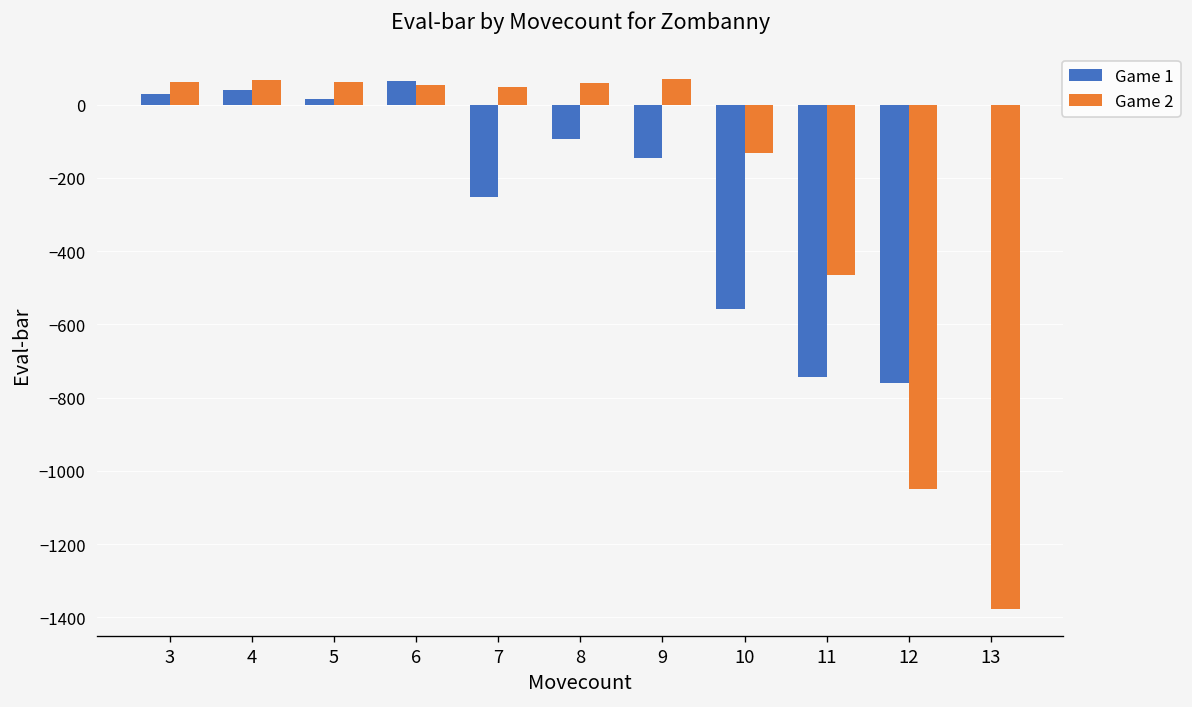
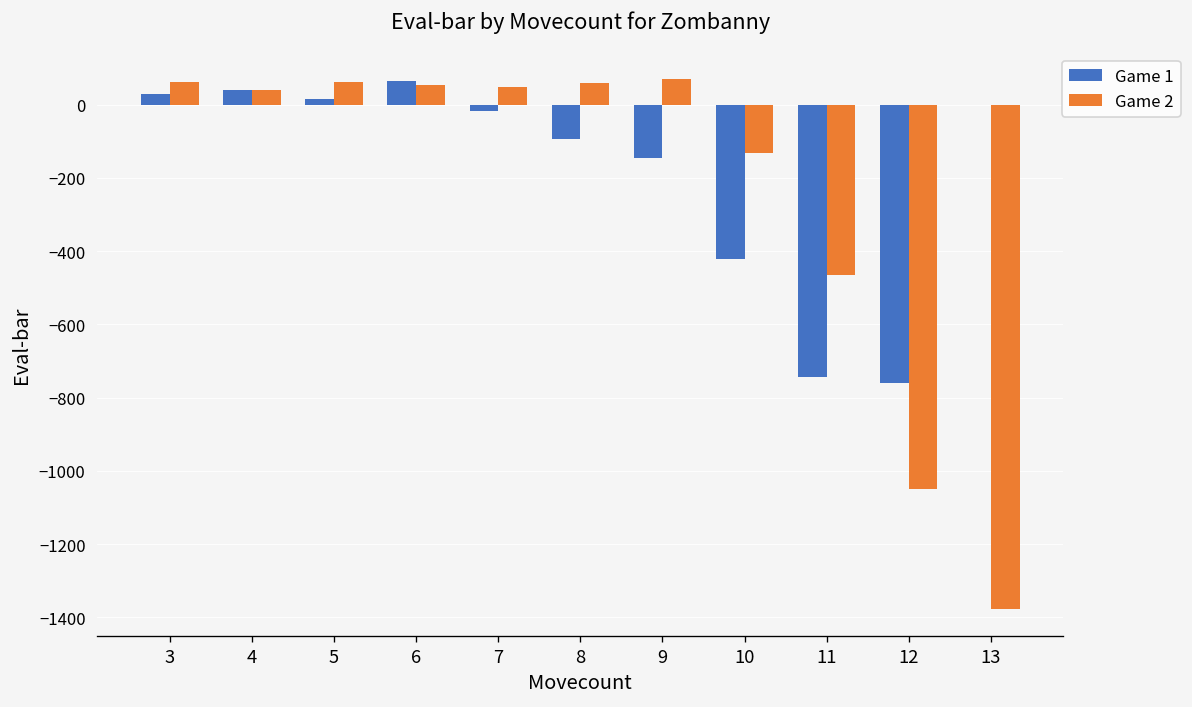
Game 2, 4: 70 -> 40
Game 1, 7: -250 -> -20
Game 1, 10: -560 -> -420
